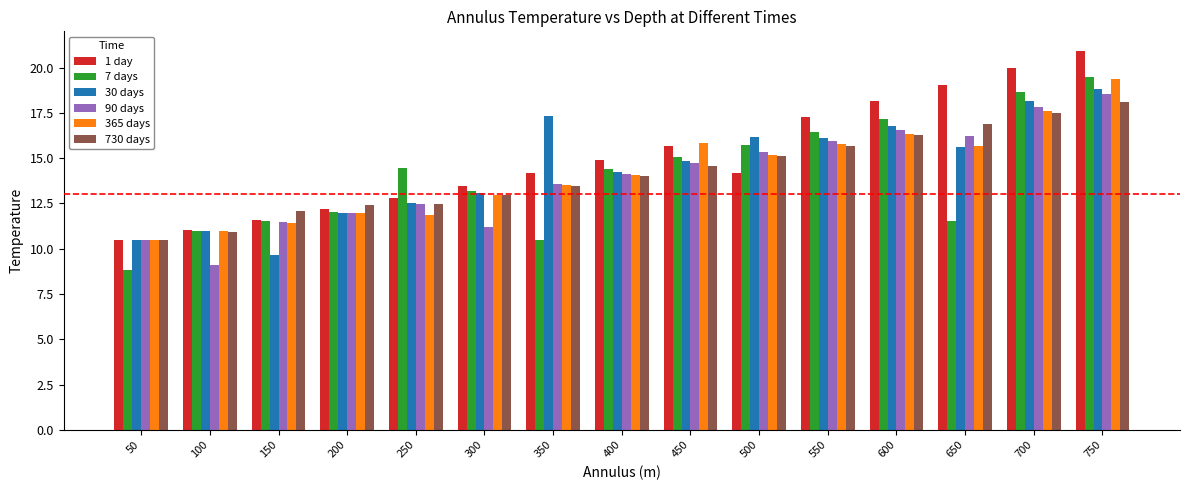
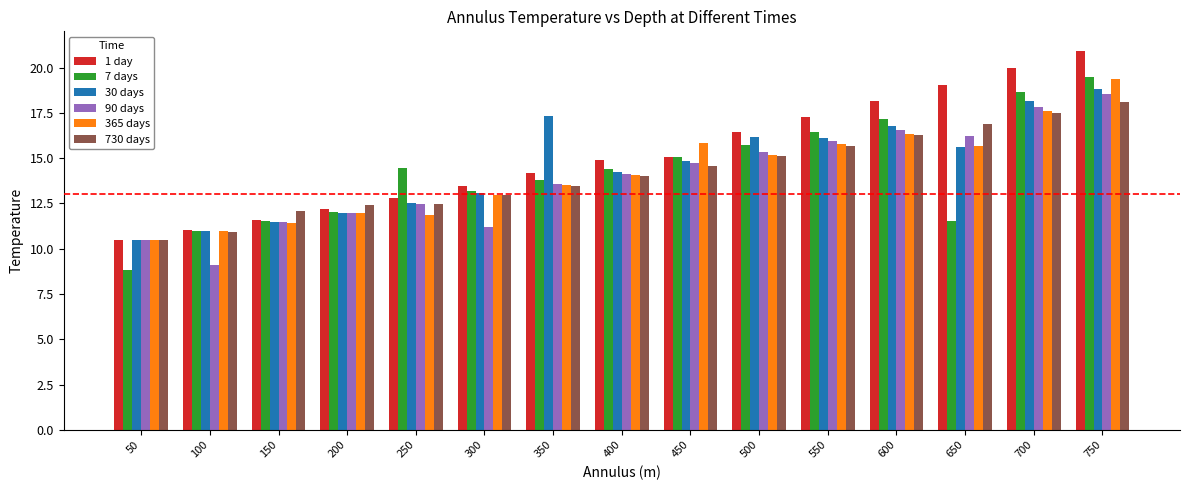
30 days, 150: 9.7 -> 11.5
7 days, 350: 10.5 -> 13.8
1 day, 450: 15.6 -> 15.1
1 day, 500: 14.2 -> 16.4
